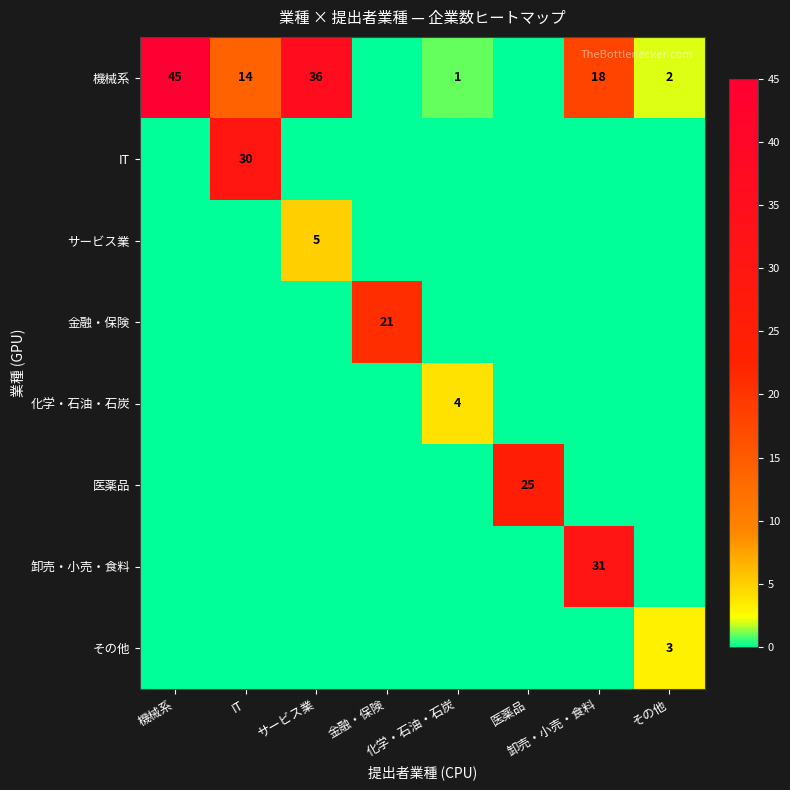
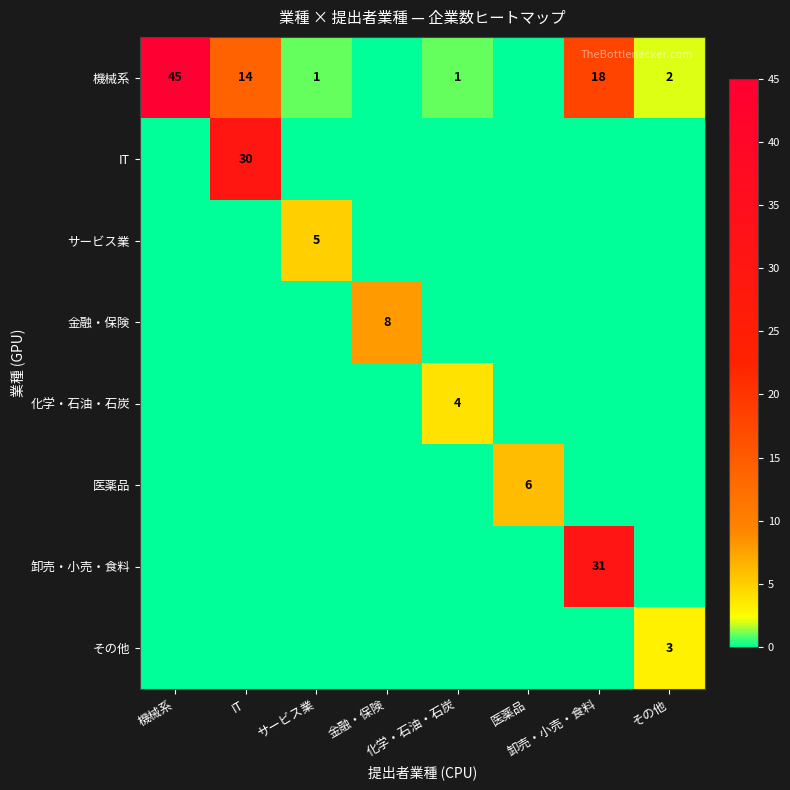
機械系, サービス業: 36 -> 1
金融・保険, 金融・保険: 21 -> 8
医薬品, 医薬品: 25 -> 6
